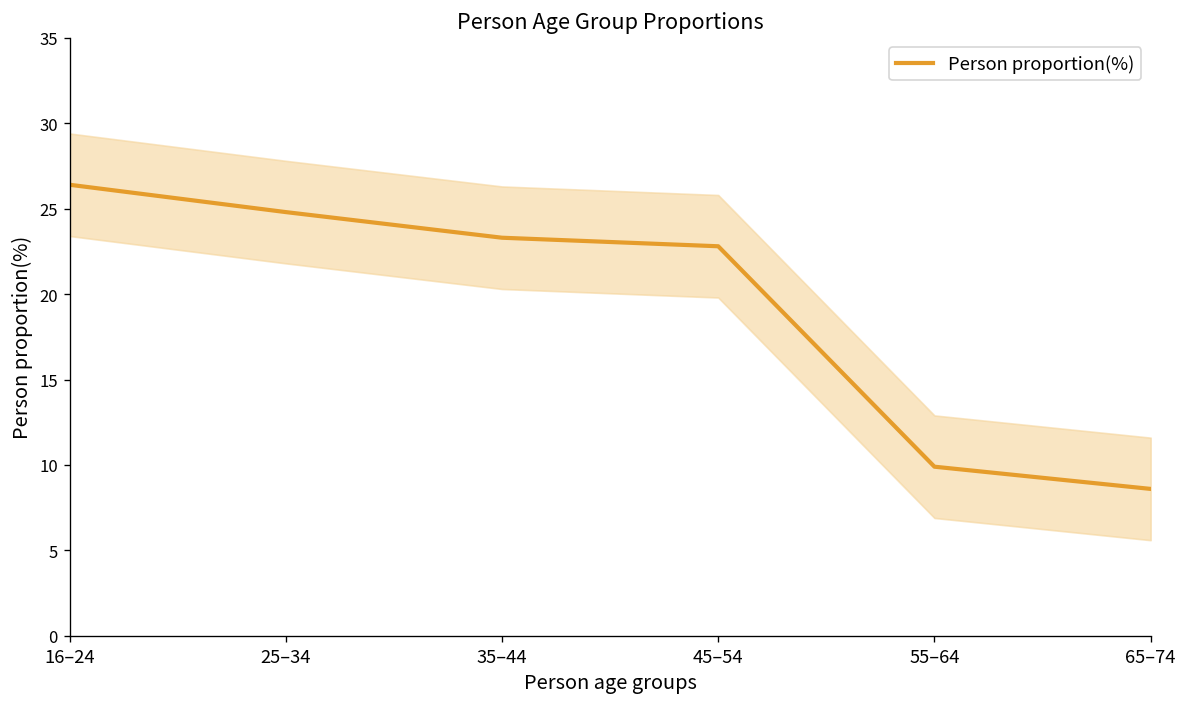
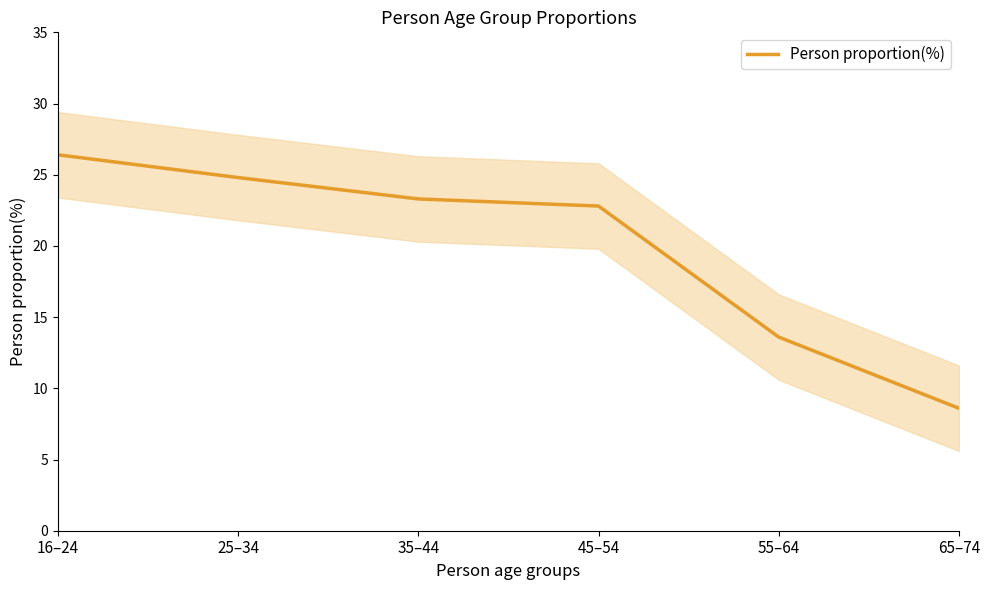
Person proportion(%), 55–64: 9.9 -> 13.6
